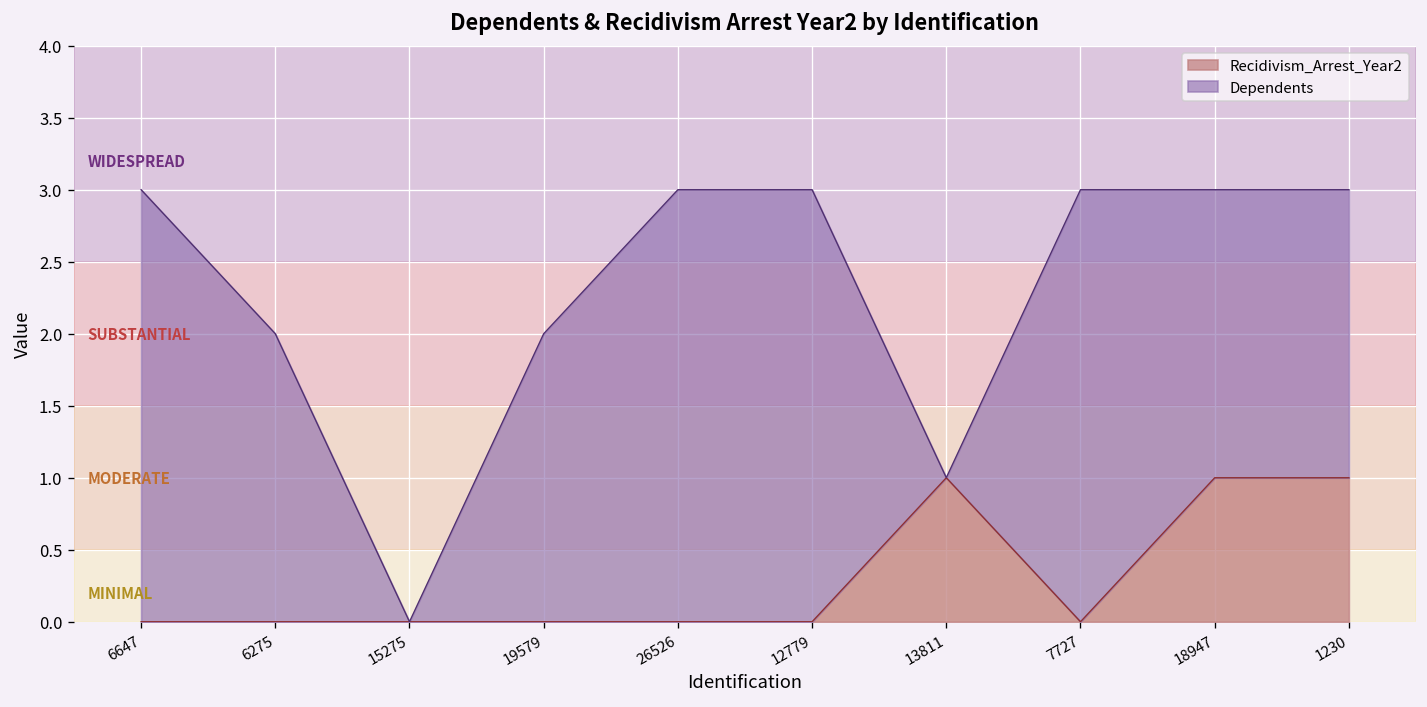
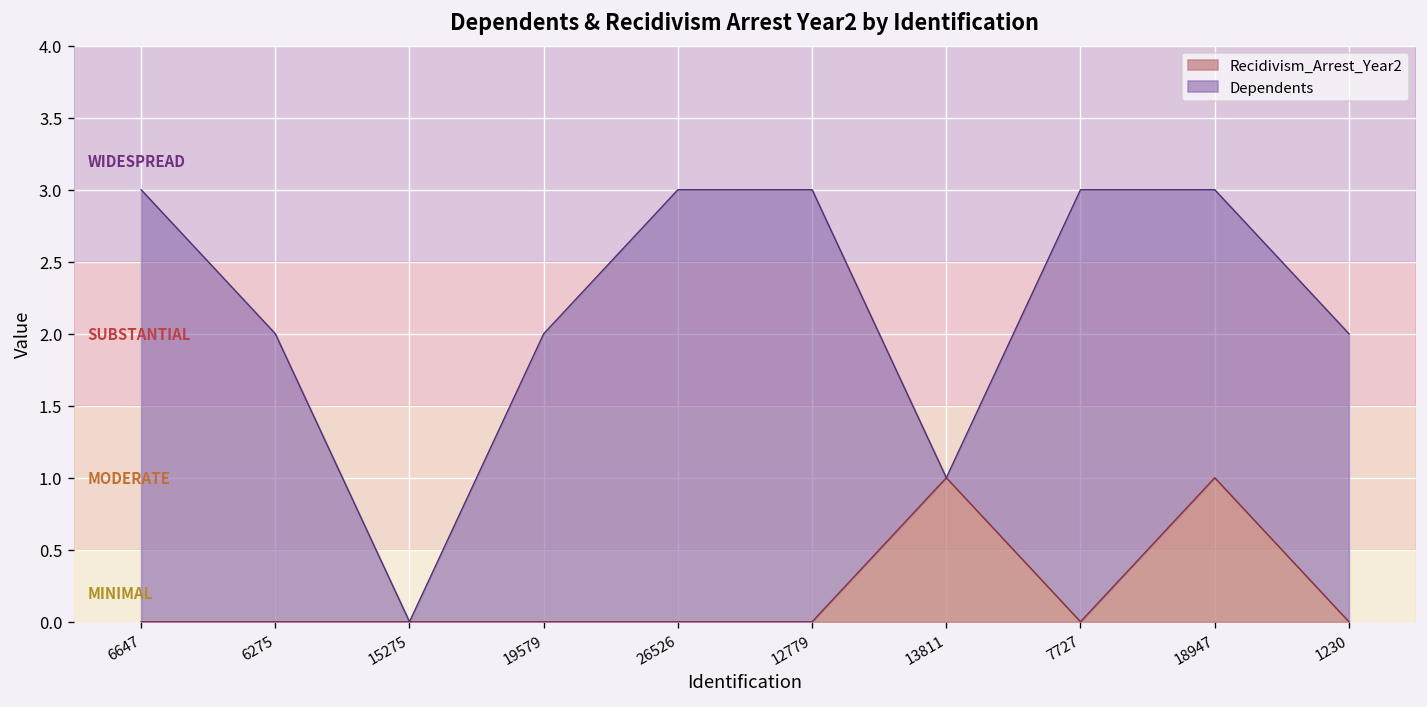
Recidivism_Arrest_Year2, 1230: 1 -> 0
